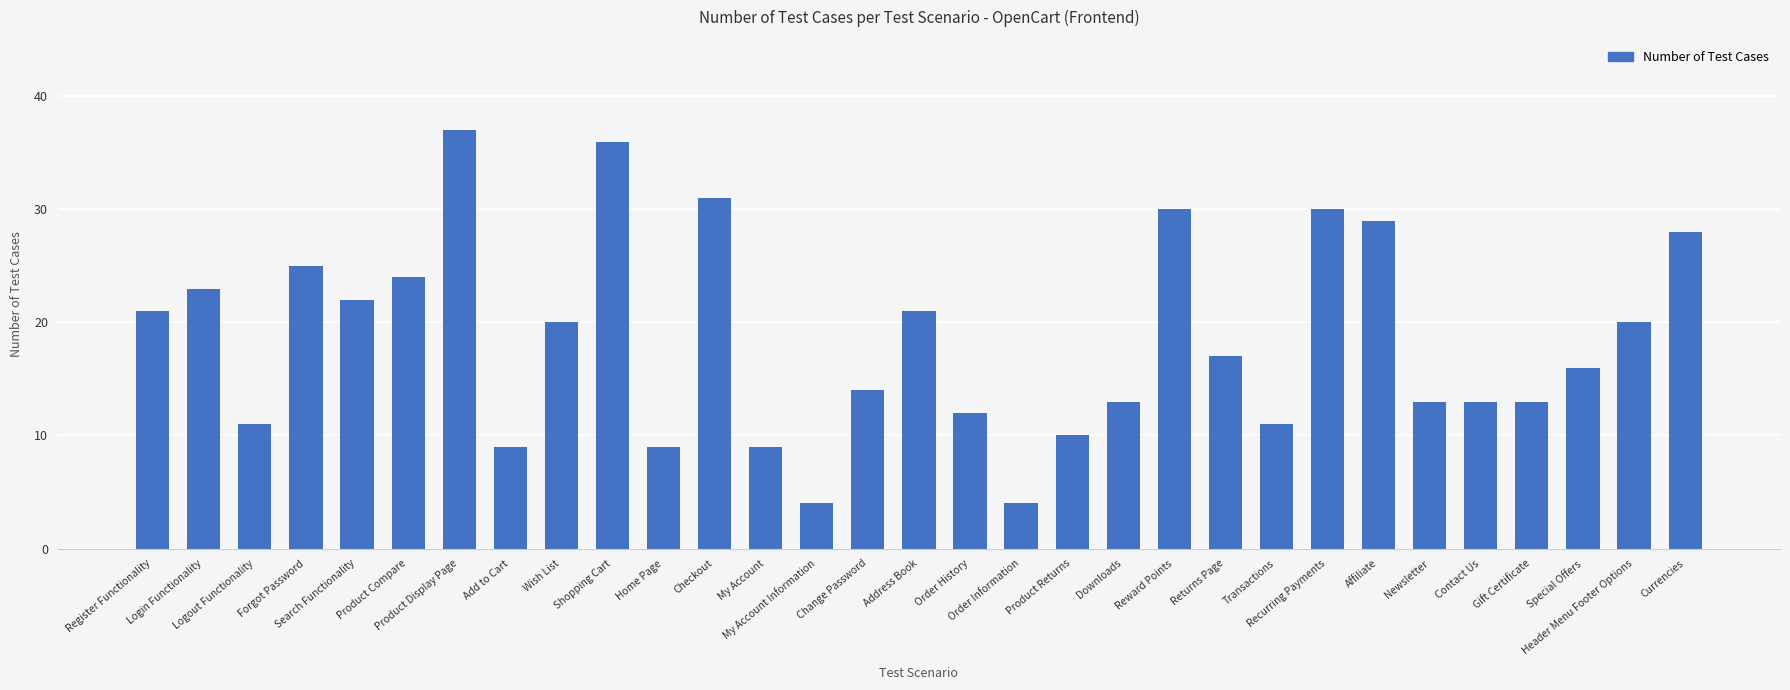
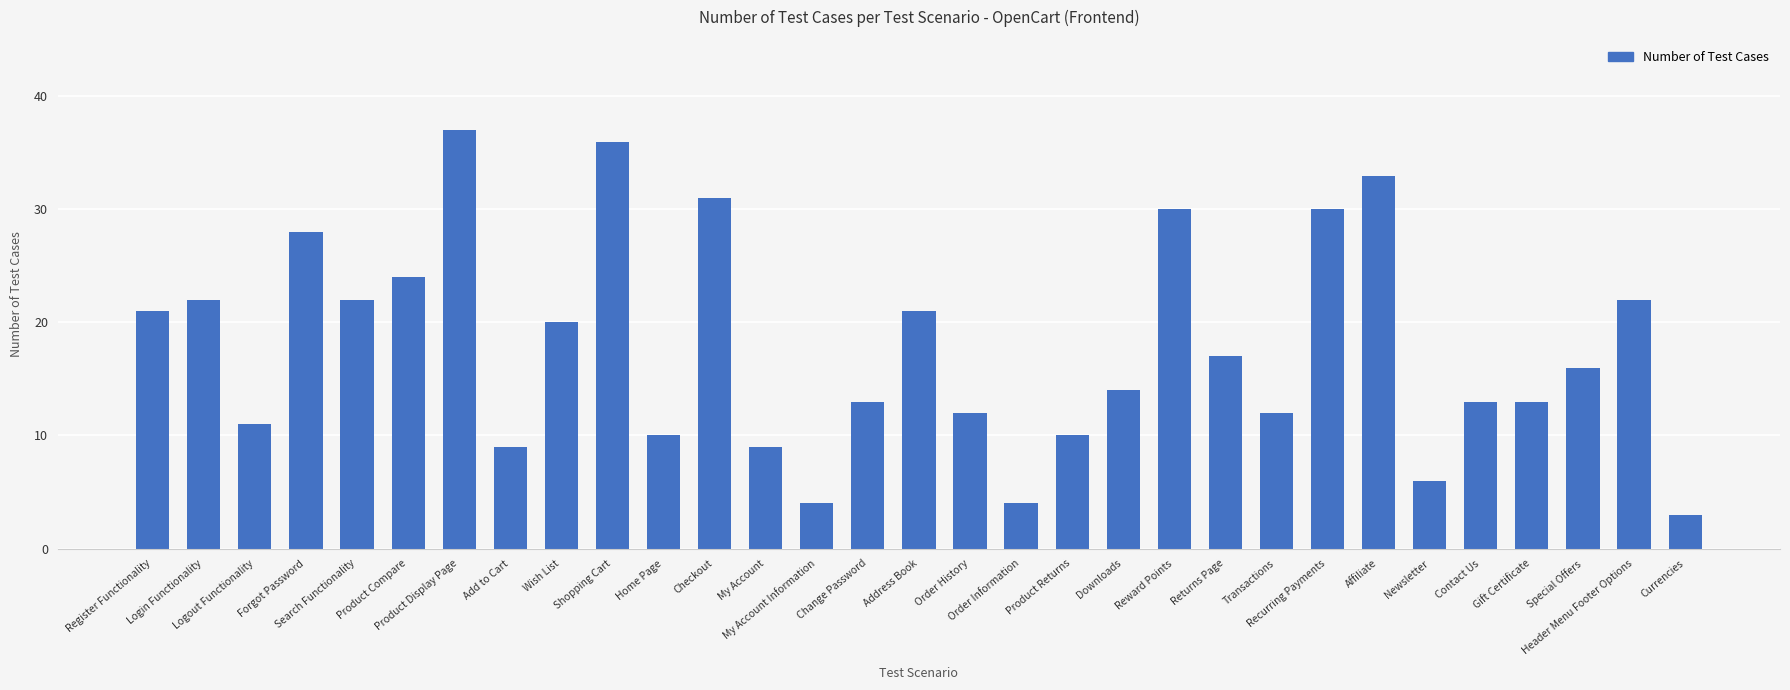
Login Functionality: 23 -> 22
Forgot Password: 25 -> 28
Home Page: 9 -> 10
Change Password: 14 -> 13
Downloads: 13 -> 14
Transactions: 11 -> 12
Affiliate: 29 -> 33
Newsletter: 13 -> 6
Header Menu Footer Options: 20 -> 22
Currencies: 28 -> 3
